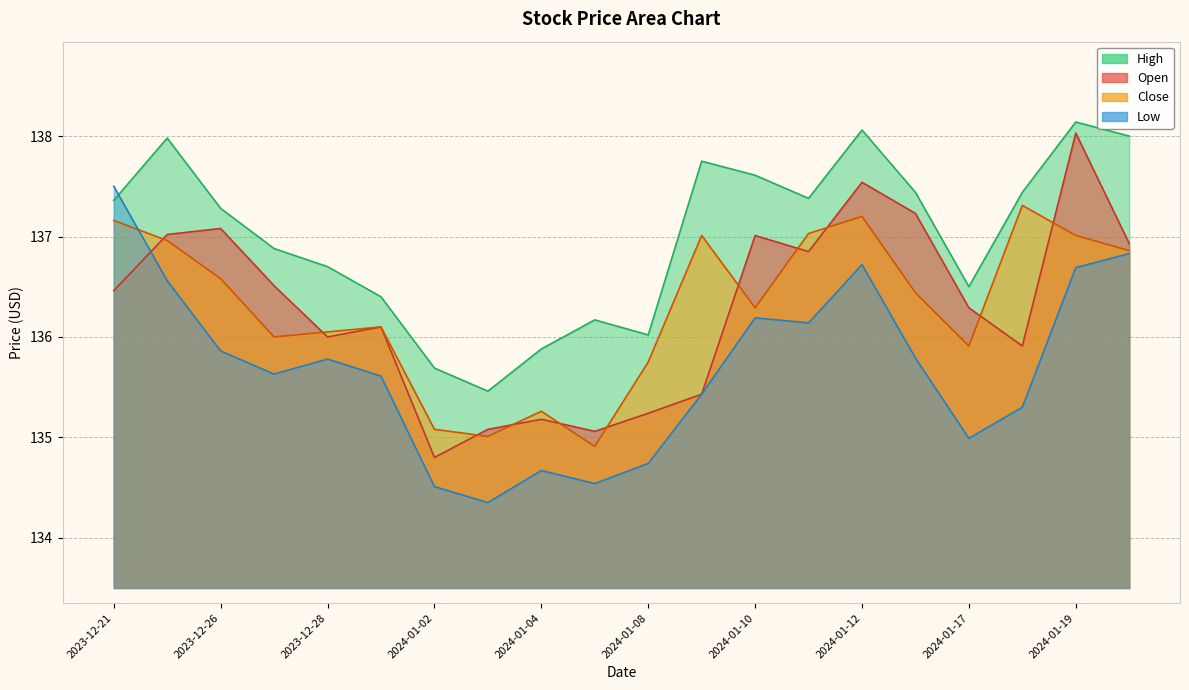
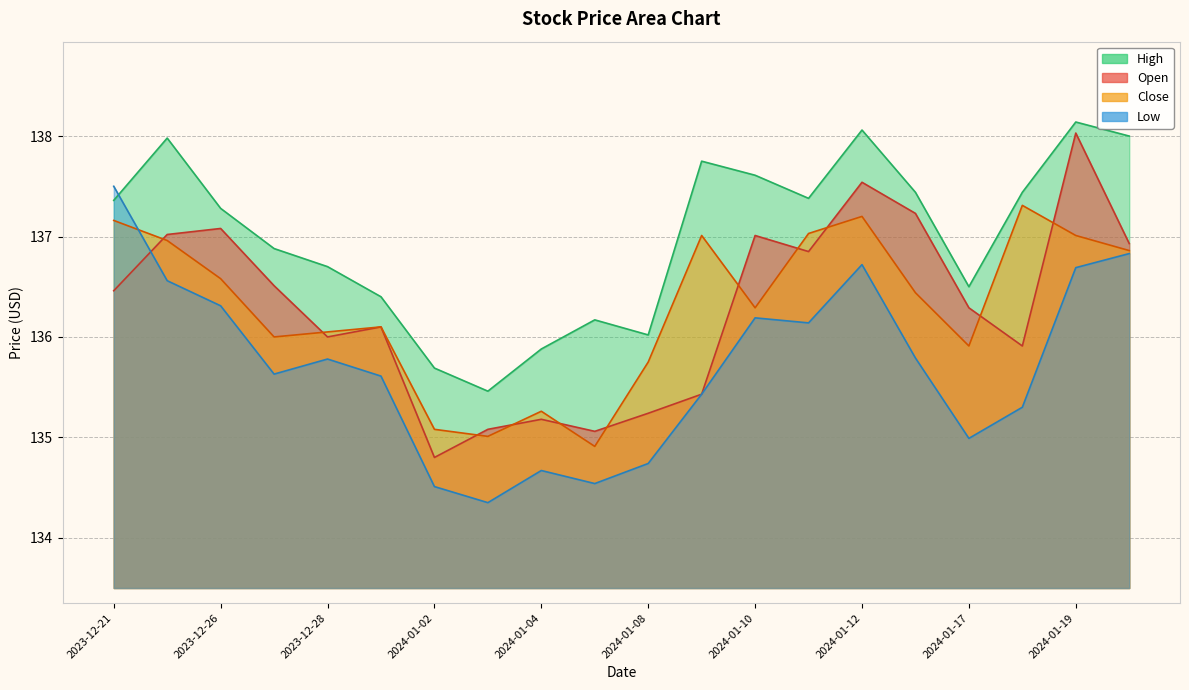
Low, 2023-12-26: 135.86 -> 136.31
